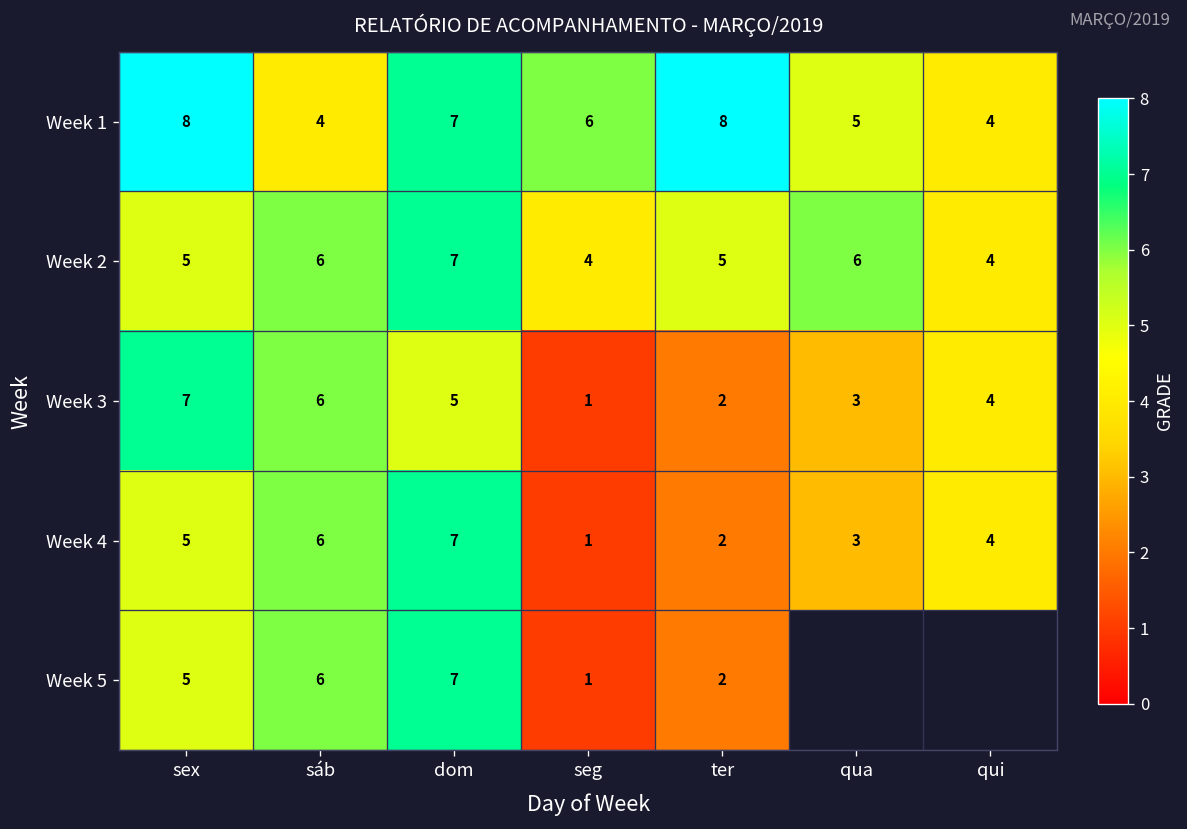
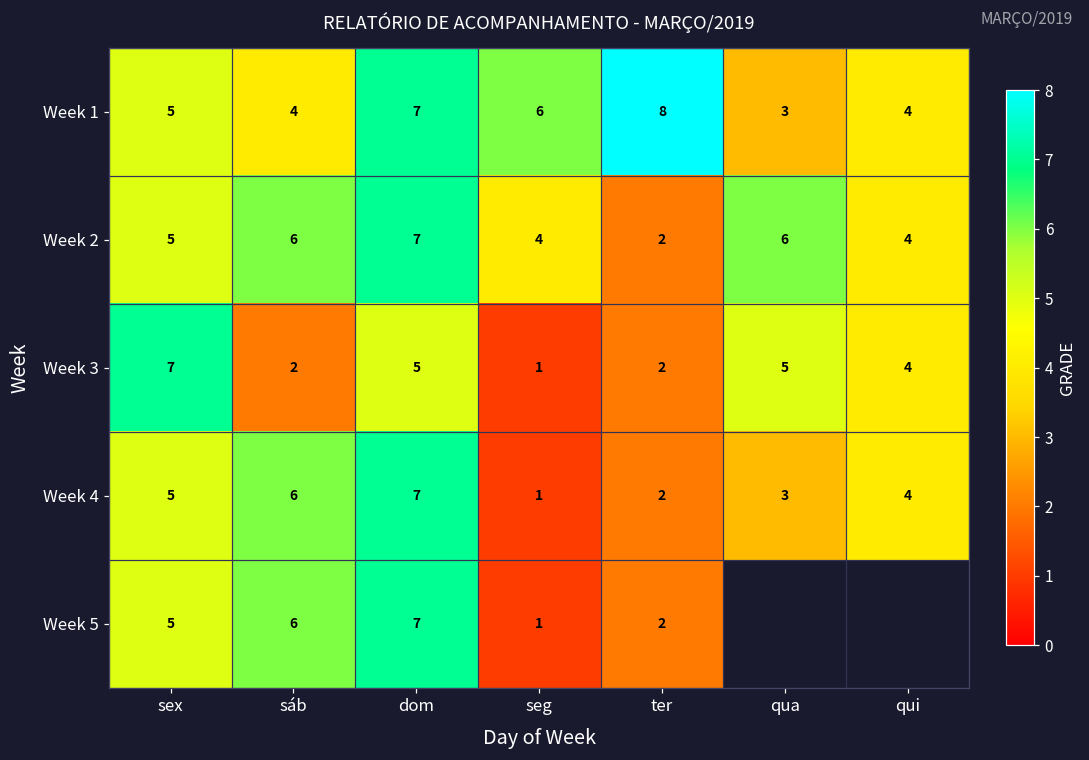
Week 1, sex: 8 -> 5
Week 1, qua: 5 -> 3
Week 2, ter: 5 -> 2
Week 3, sáb: 6 -> 2
Week 3, qua: 3 -> 5
